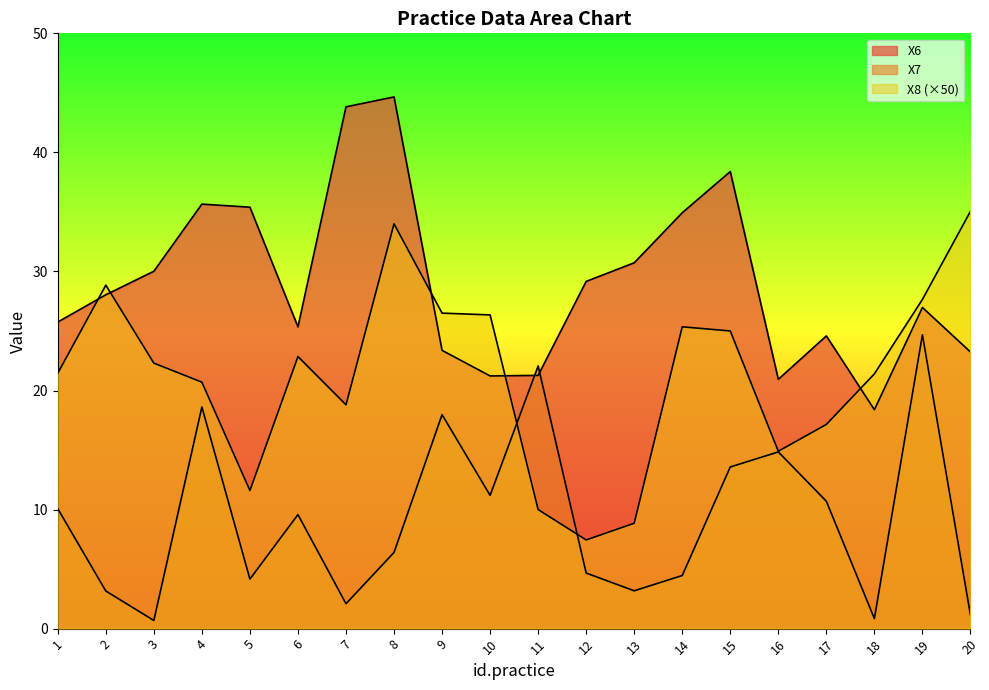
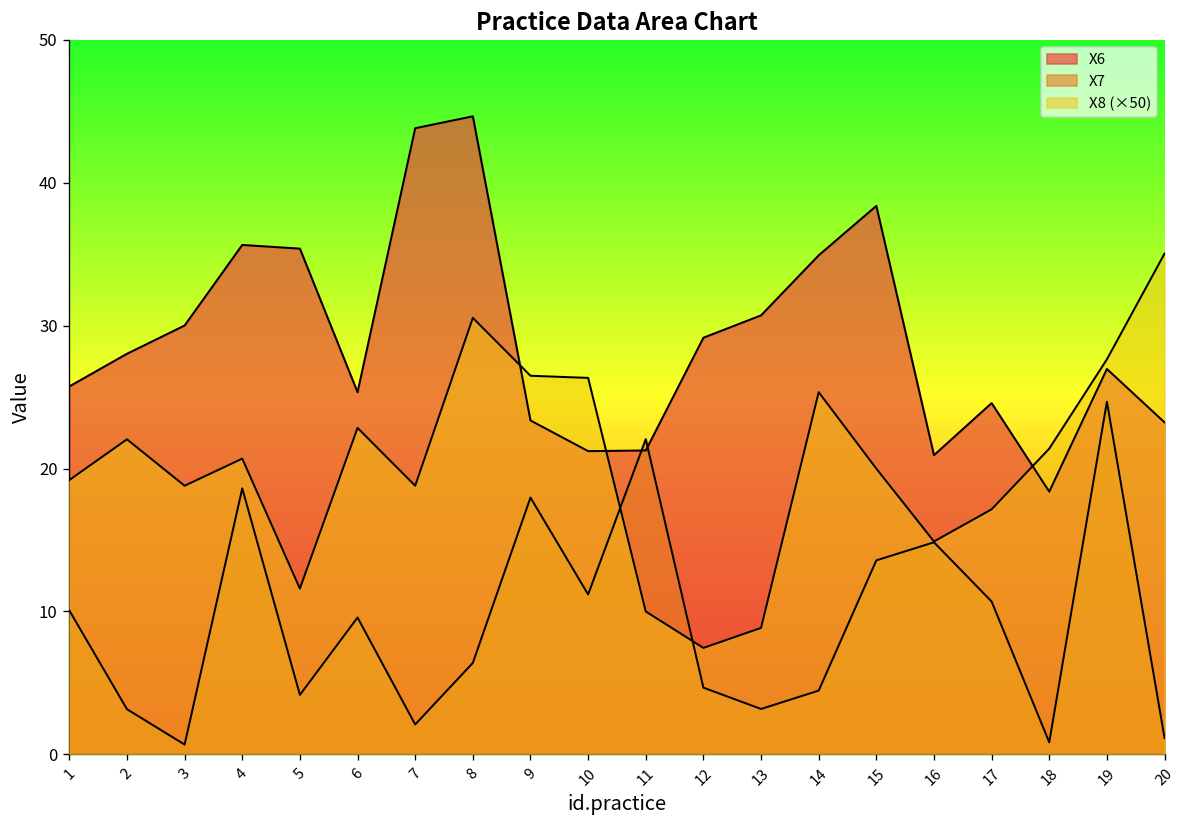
X8 (×50), 1: 21.5 -> 19.2
X8 (×50), 2: 28.8 -> 22.1
X8 (×50), 3: 22.3 -> 18.8
X8 (×50), 8: 34.0 -> 30.6
X8 (×50), 15: 25.0 -> 20.0
